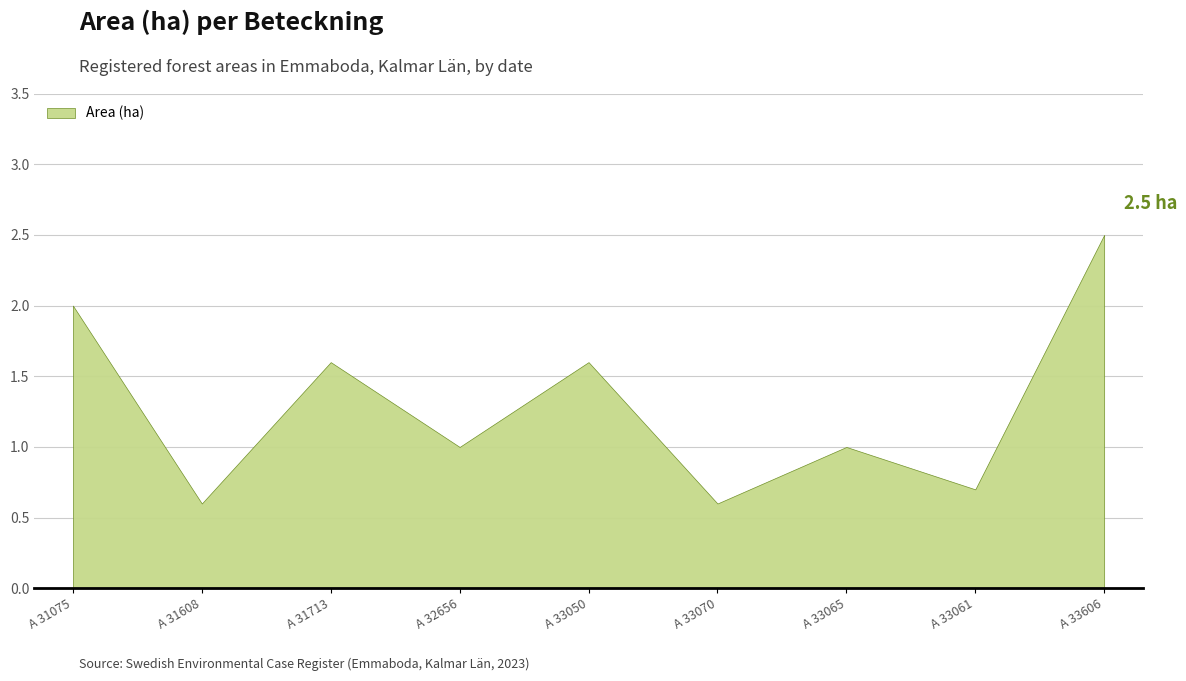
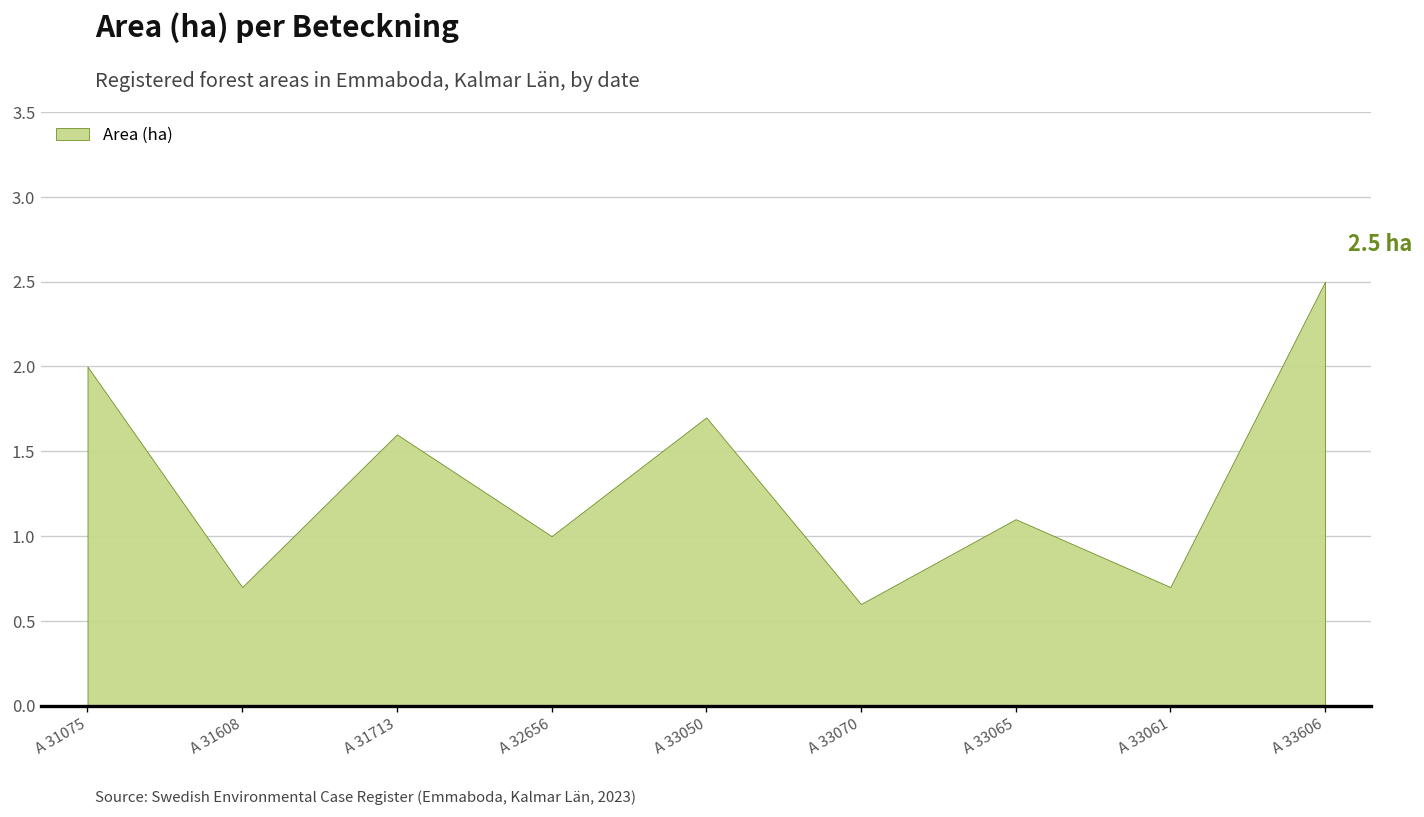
A 31608: 0.6 -> 0.7
A 33050: 1.6 -> 1.7
A 33065: 1.0 -> 1.1
